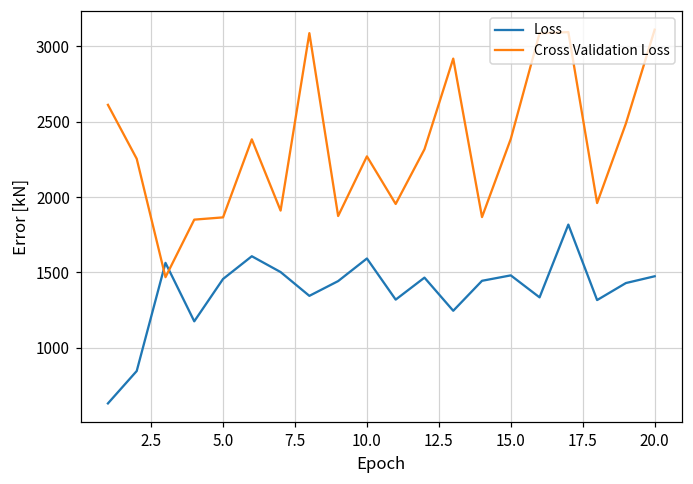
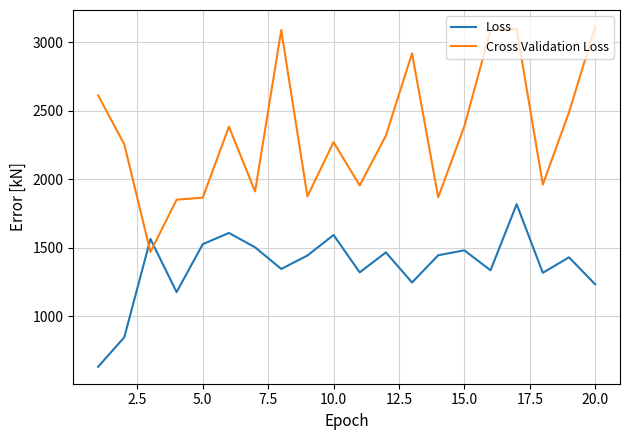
Loss, 5.0: 1460 -> 1530
Loss, 20.0: 1470 -> 1230
